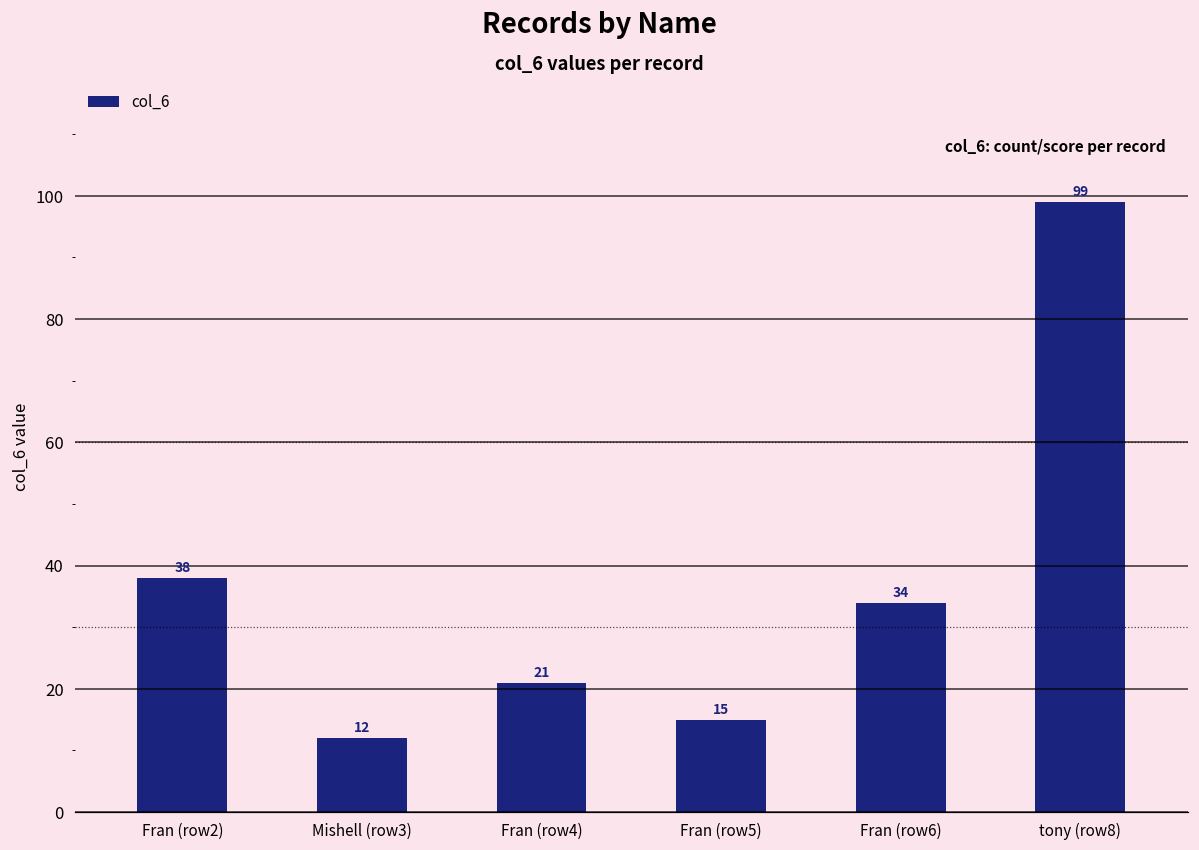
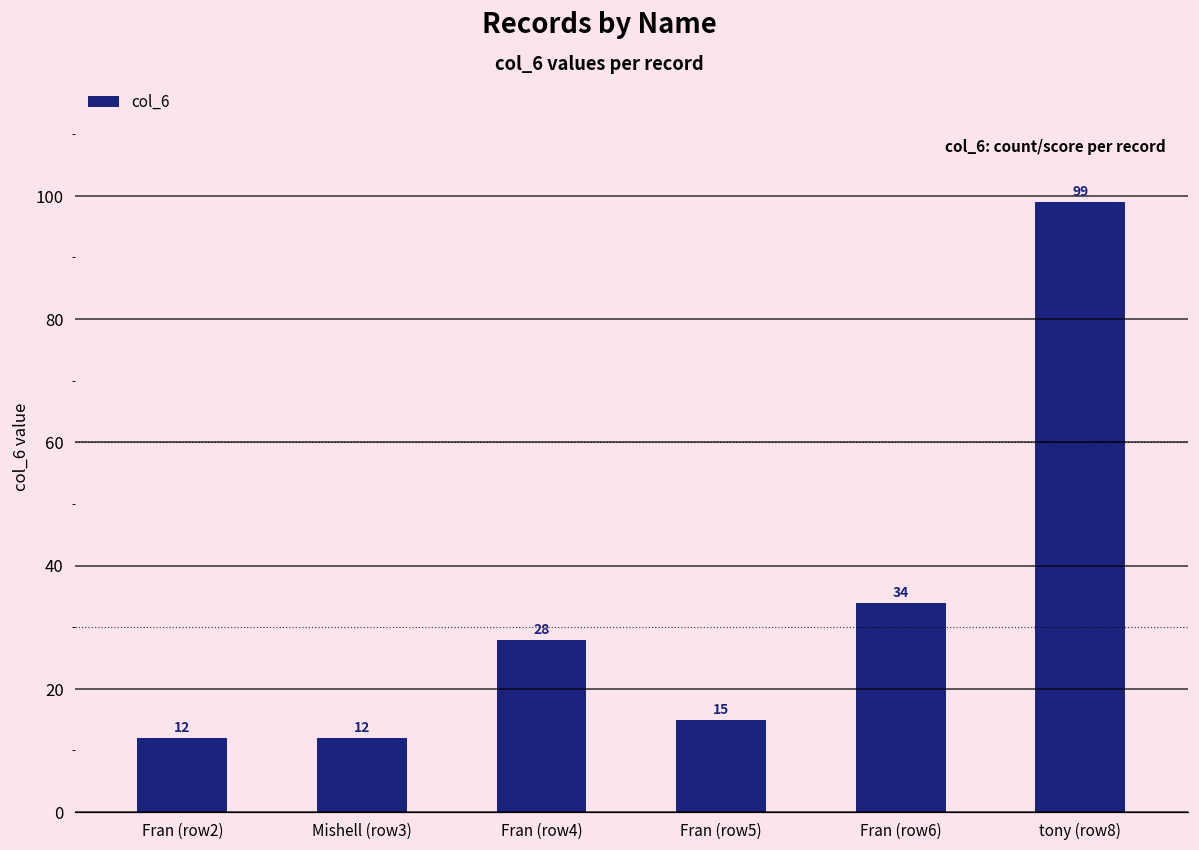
Fran (row2): 38 -> 12
Fran (row4): 21 -> 28
